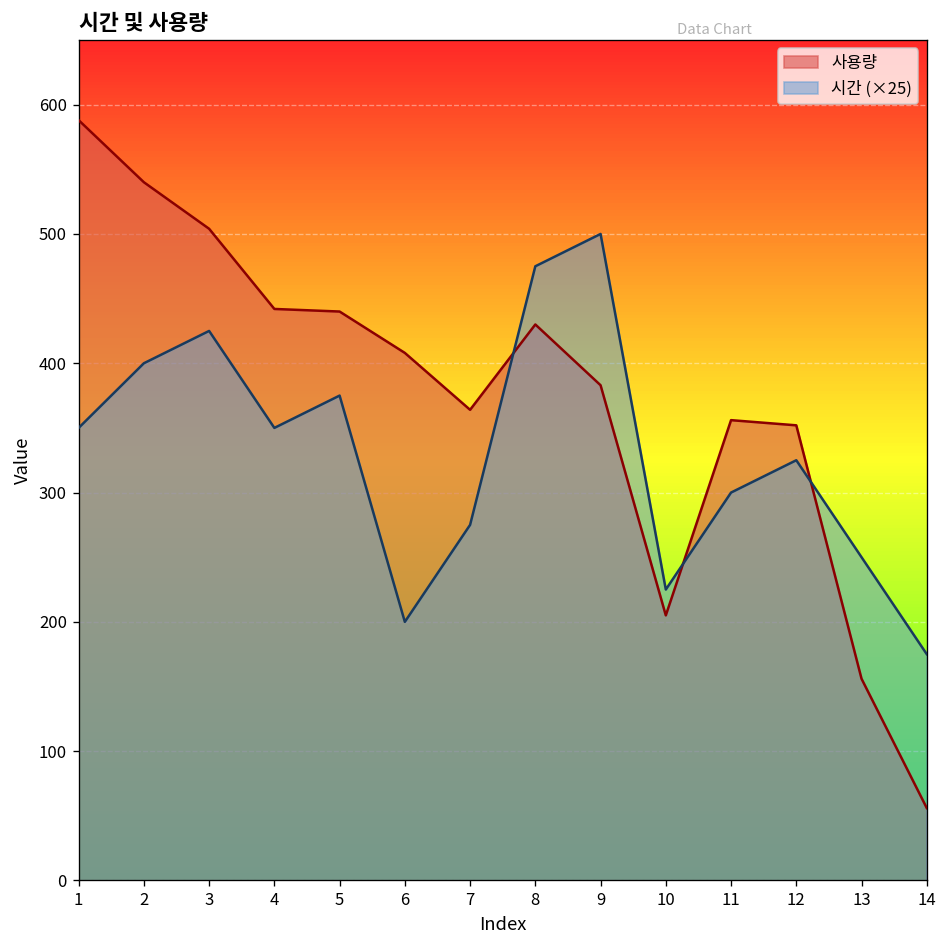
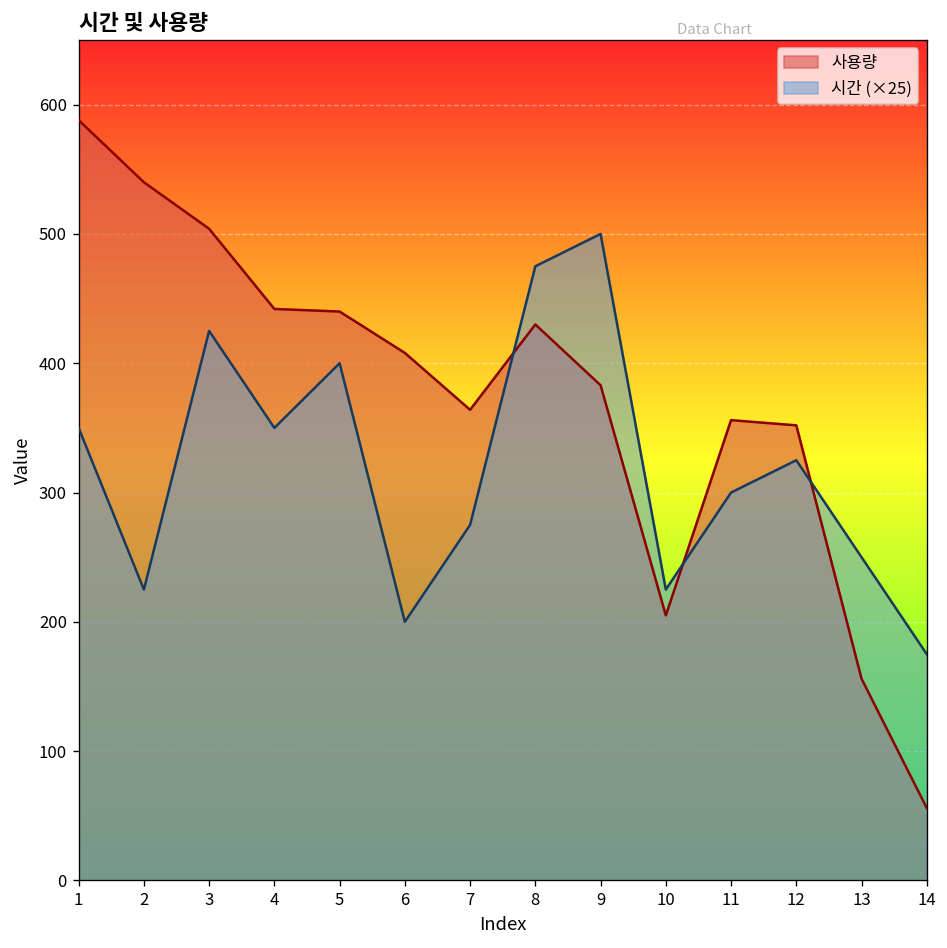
시간 (×25), 2: 400 -> 225
시간 (×25), 5: 375 -> 400
